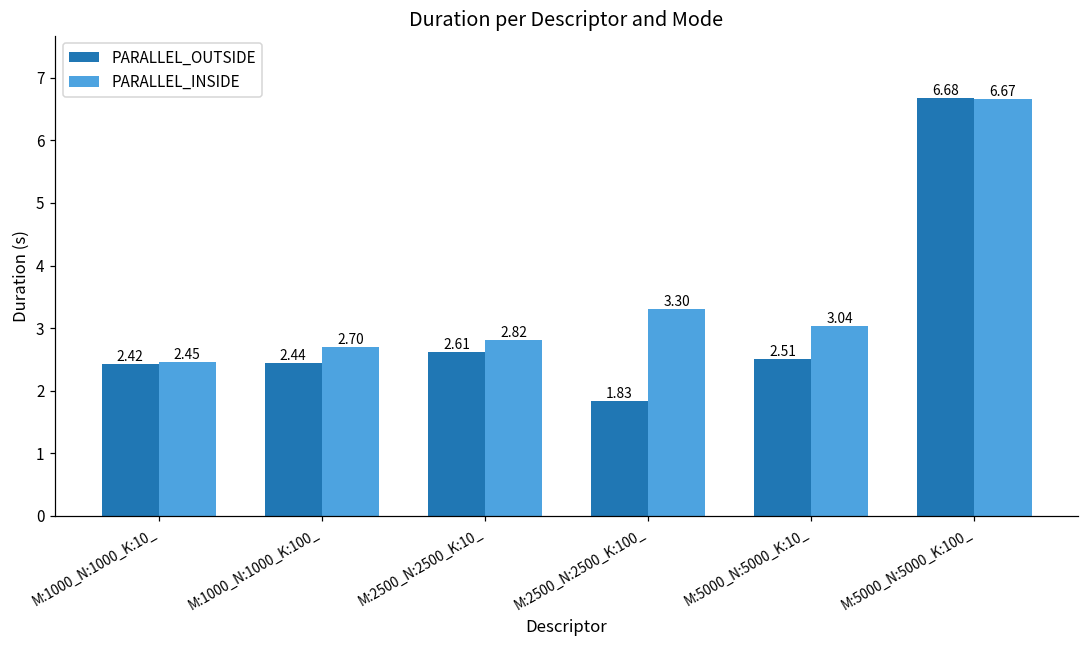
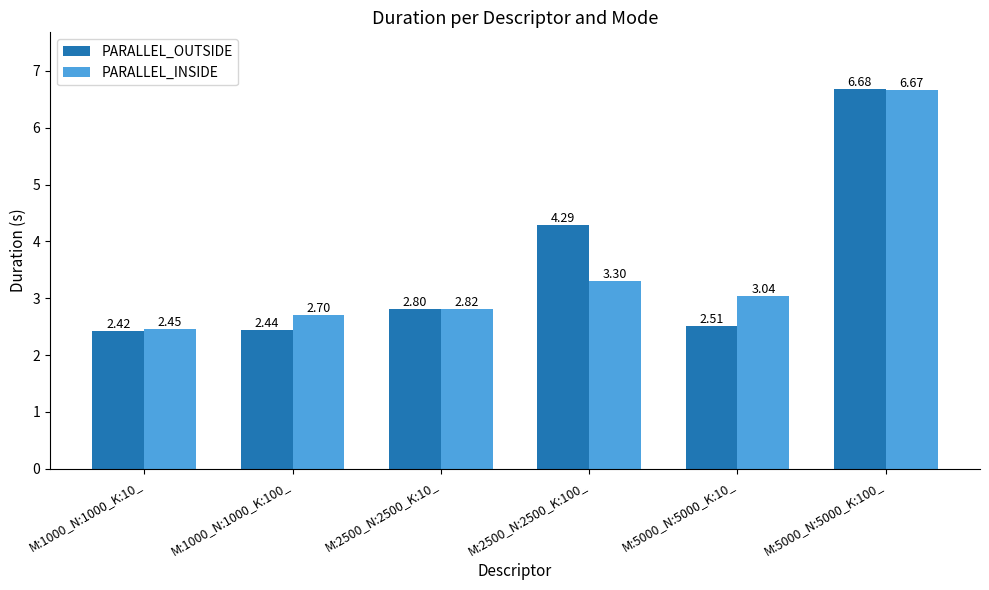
PARALLEL_OUTSIDE, M:2500_N:2500_K:10_: 2.61 -> 2.80
PARALLEL_OUTSIDE, M:2500_N:2500_K:100_: 1.83 -> 4.29
